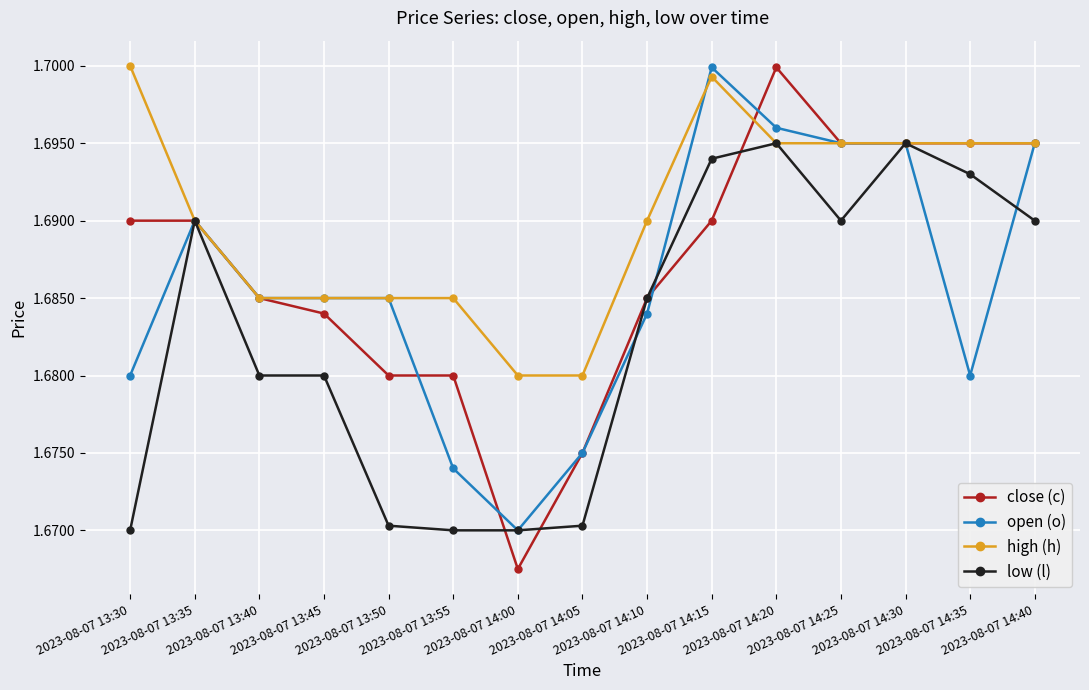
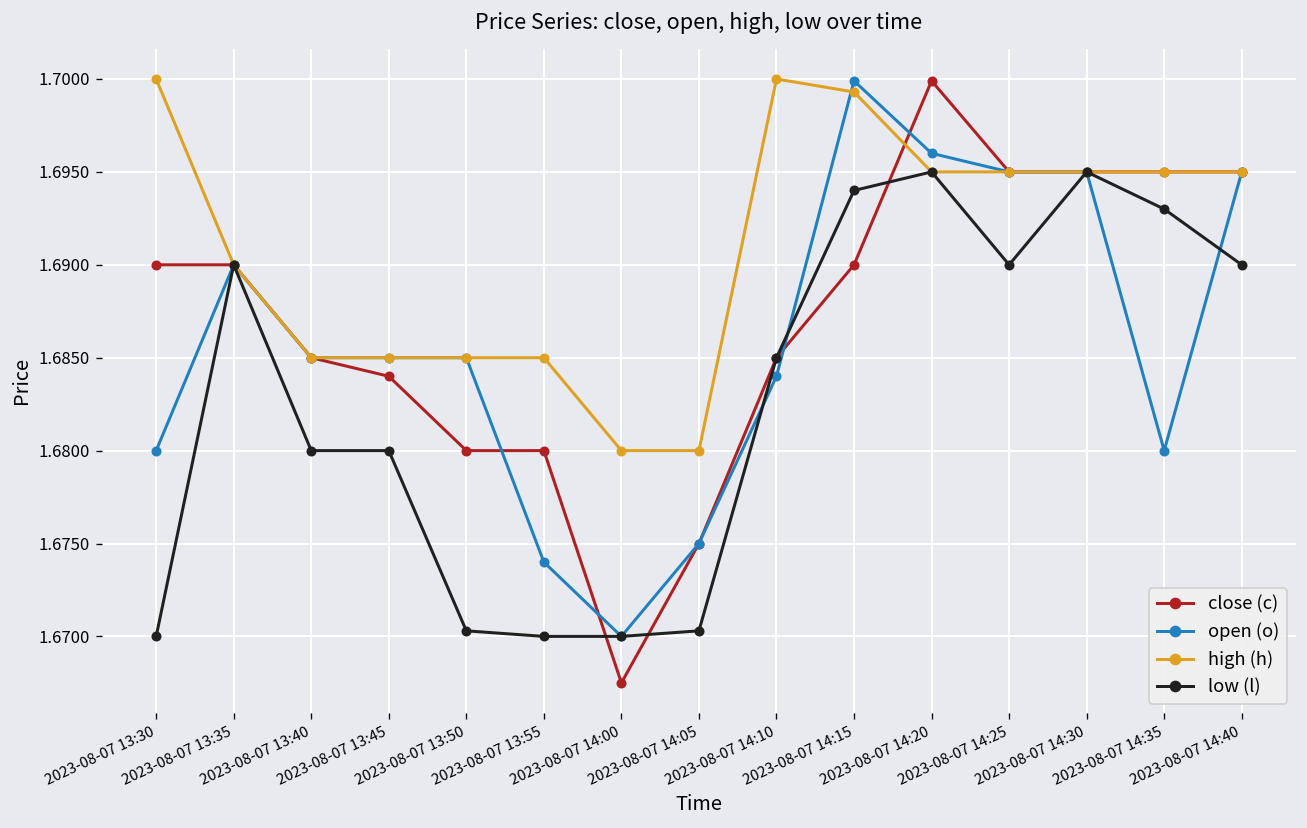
high (h), 2023-08-07 14:10: 1.69 -> 1.70
